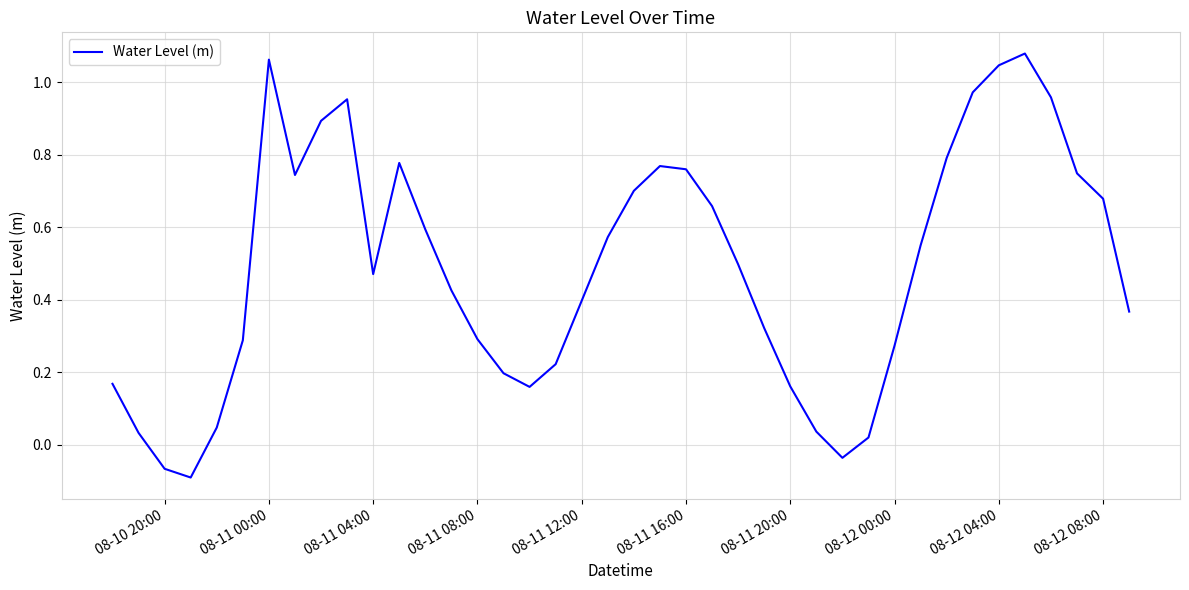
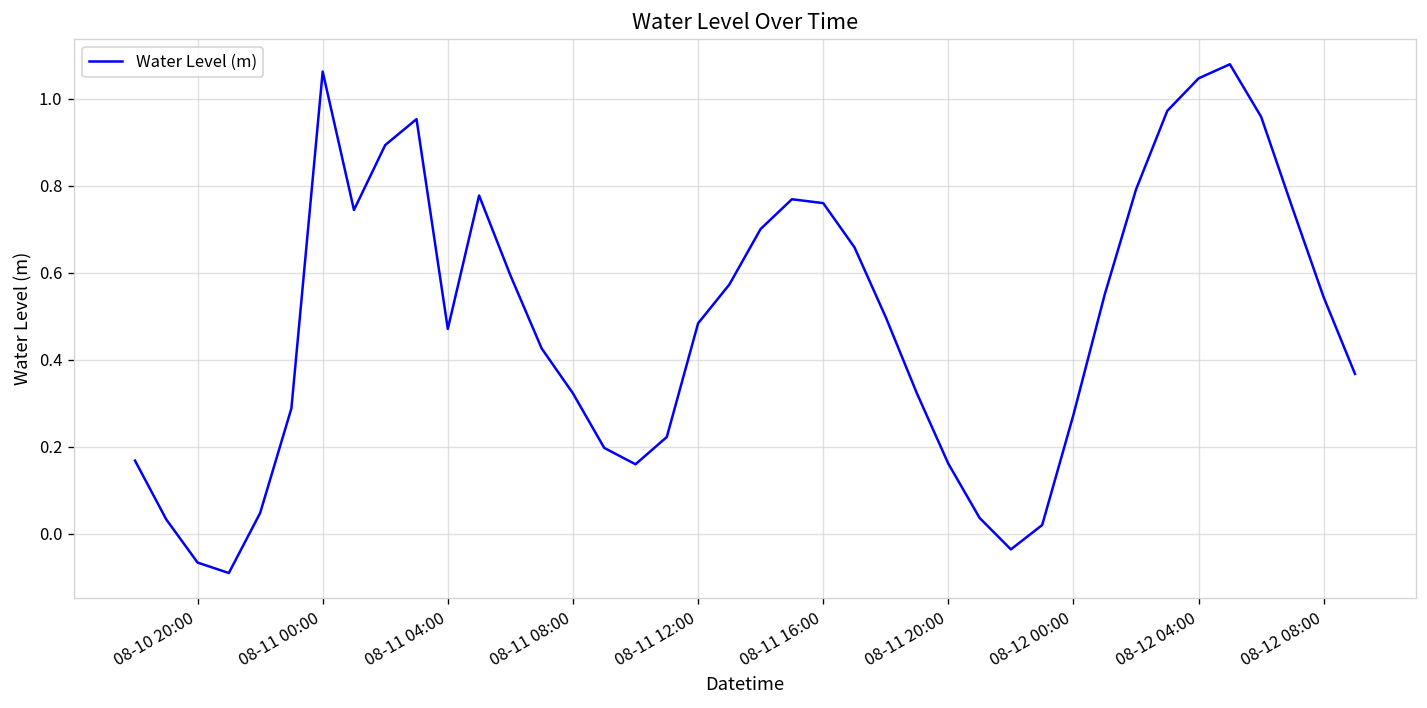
08-11 08:00: 0.29 -> 0.32
08-11 12:00: 0.40 -> 0.48
08-12 08:00: 0.68 -> 0.54
